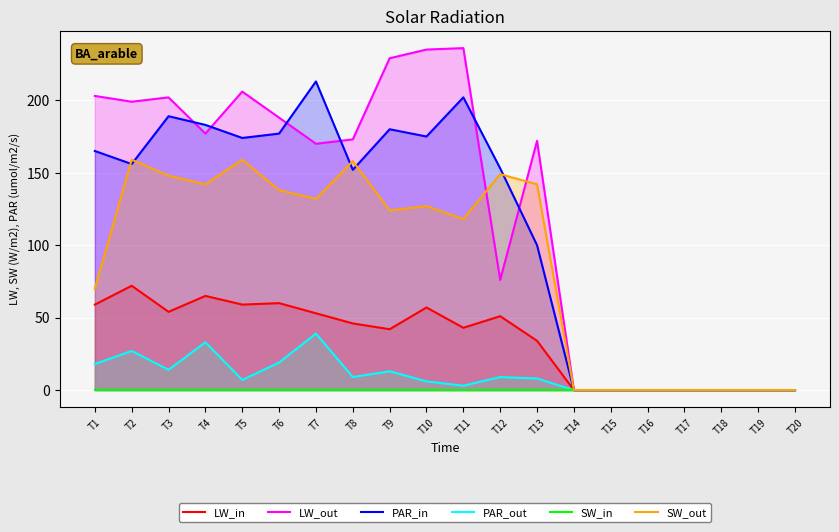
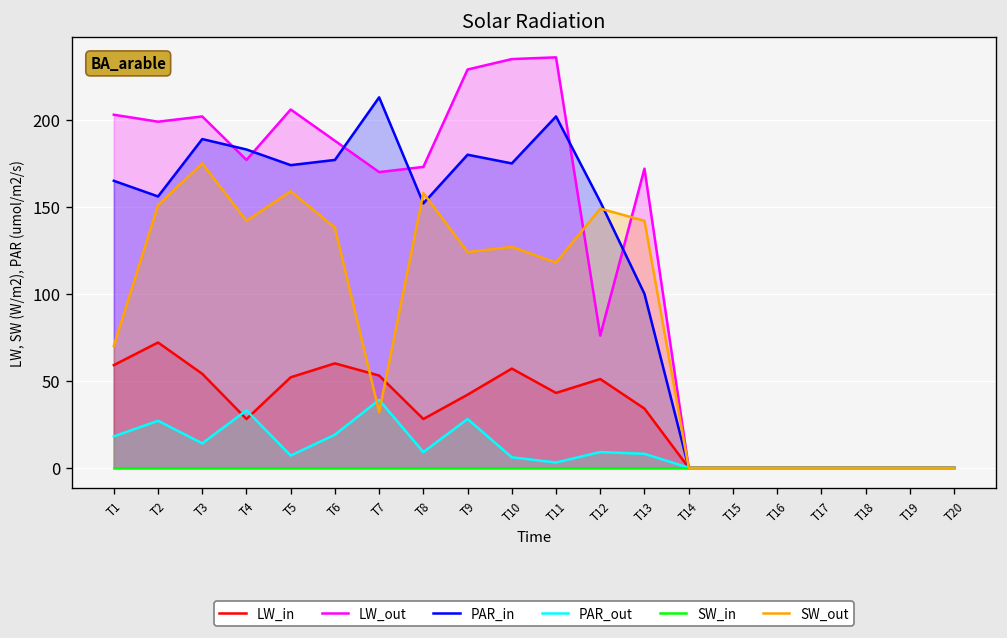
SW_out, T2: 159 -> 151
SW_out, T3: 148 -> 175
LW_in, T4: 65 -> 28
LW_in, T5: 59 -> 52
SW_out, T7: 132 -> 32
LW_in, T8: 46 -> 28
PAR_out, T9: 13 -> 28
